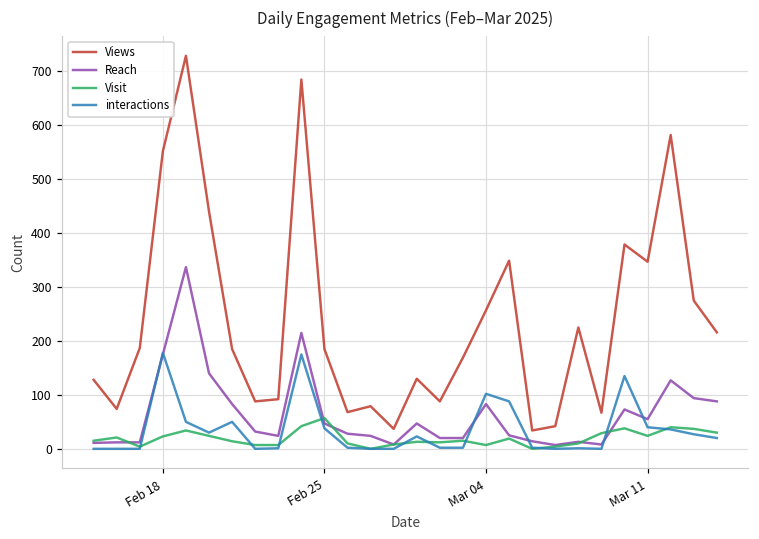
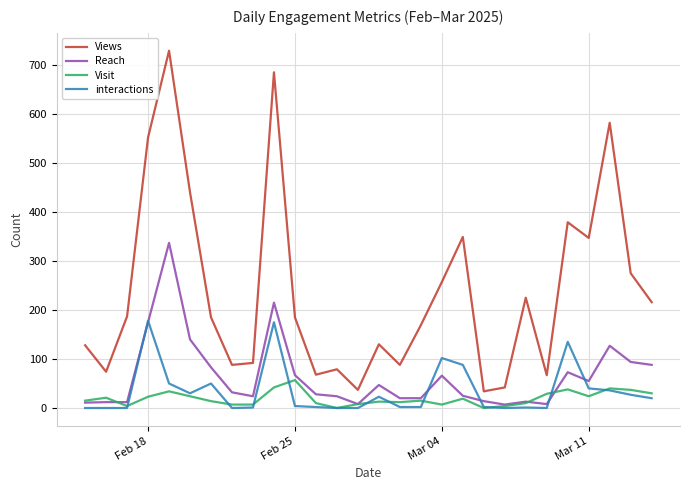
Reach, Feb 25: 50 -> 70
interactions, Feb 25: 40 -> 0
Reach, Mar 04: 80 -> 70
